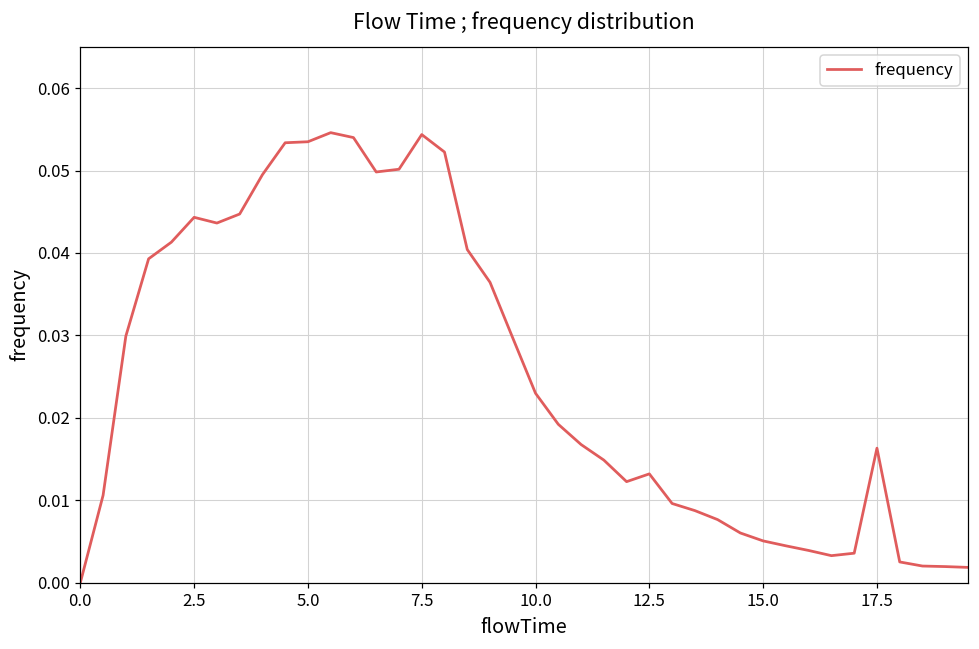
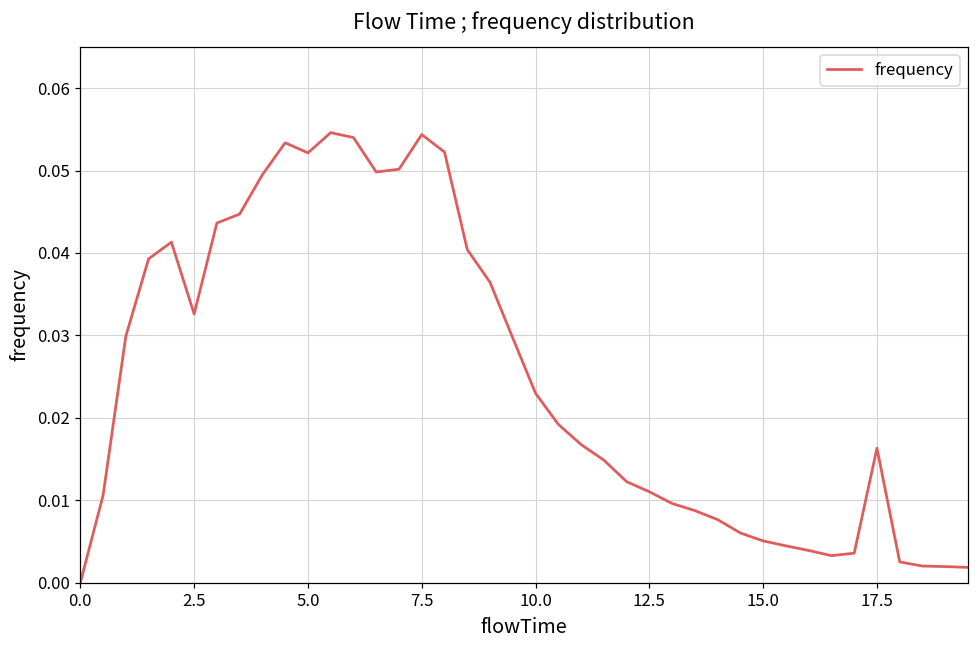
2.5: 0.044 -> 0.033
5.0: 0.053 -> 0.052
12.5: 0.013 -> 0.011
